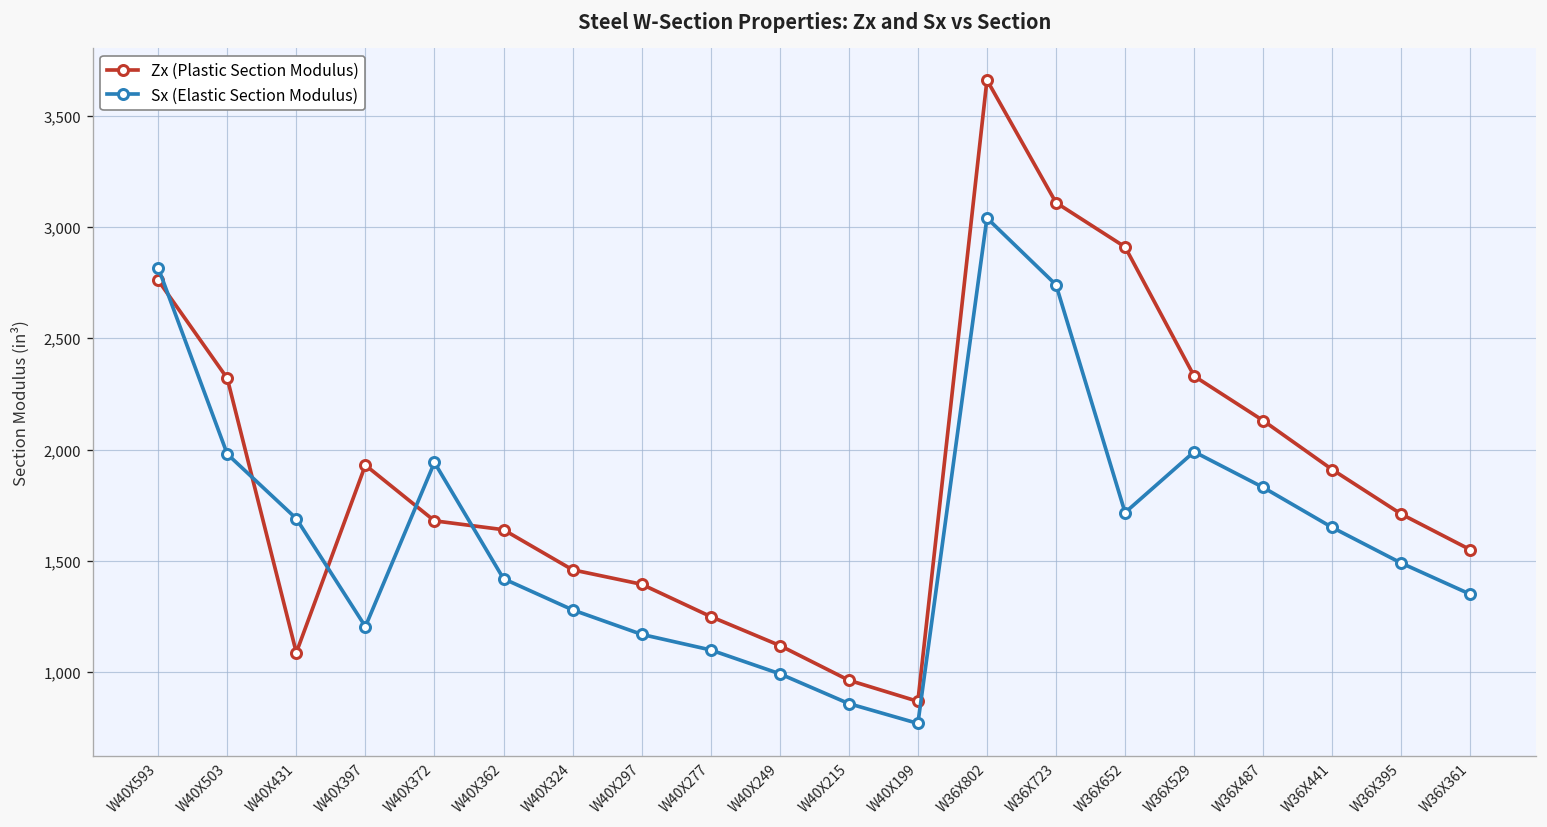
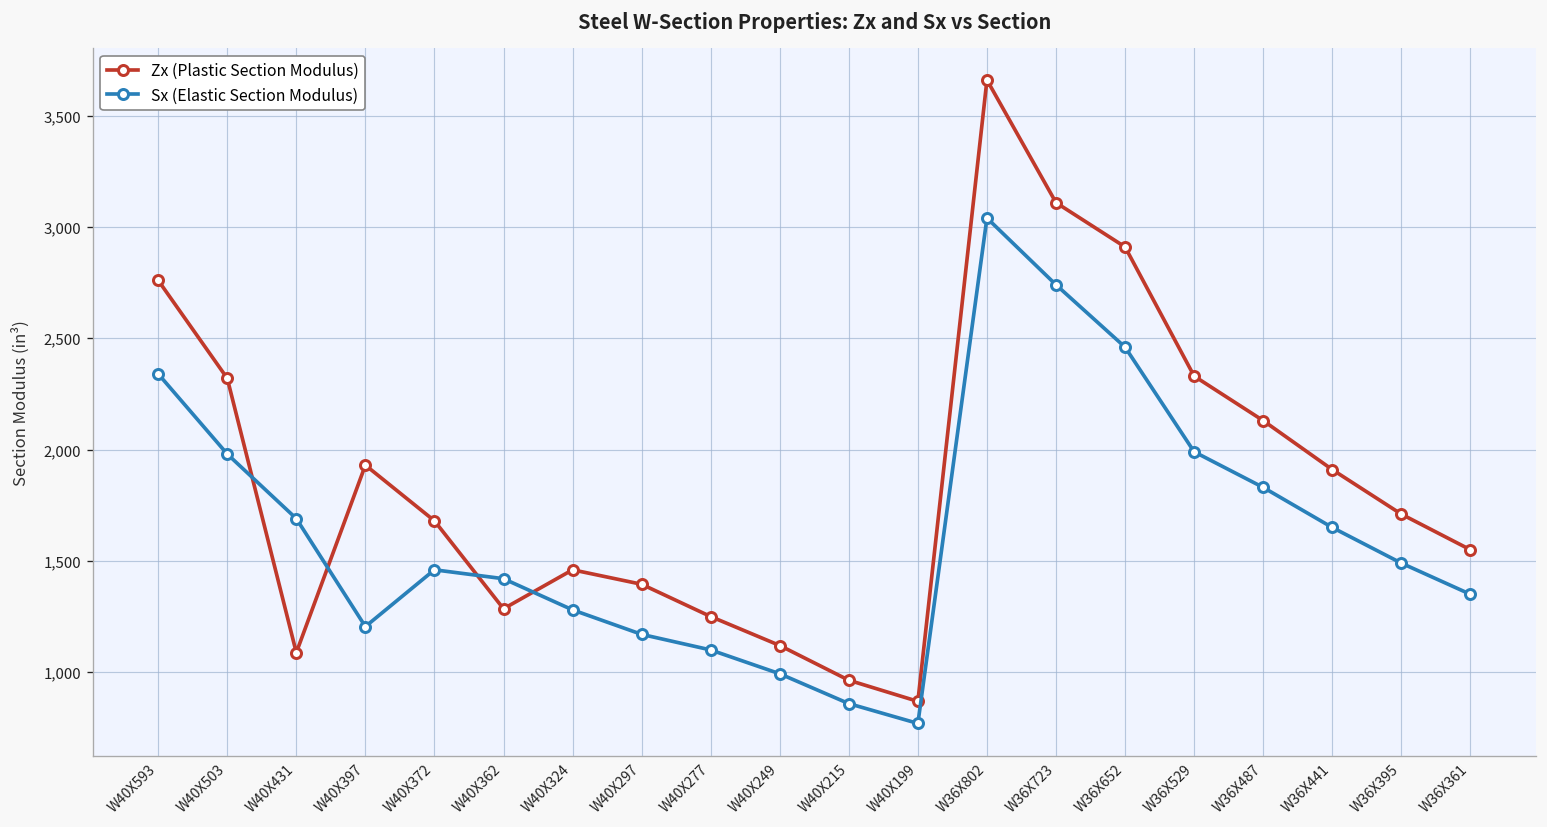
Sx (Elastic Section Modulus), W40X593: 2,820 -> 2,340
Sx (Elastic Section Modulus), W40X372: 1,940 -> 1,460
Zx (Plastic Section Modulus), W40X362: 1,640 -> 1,290
Sx (Elastic Section Modulus), W36X652: 1,720 -> 2,460
